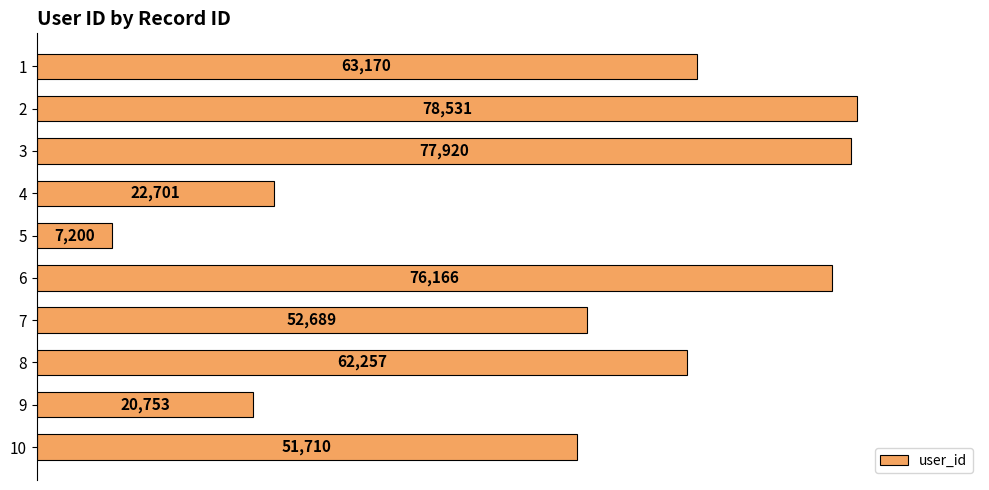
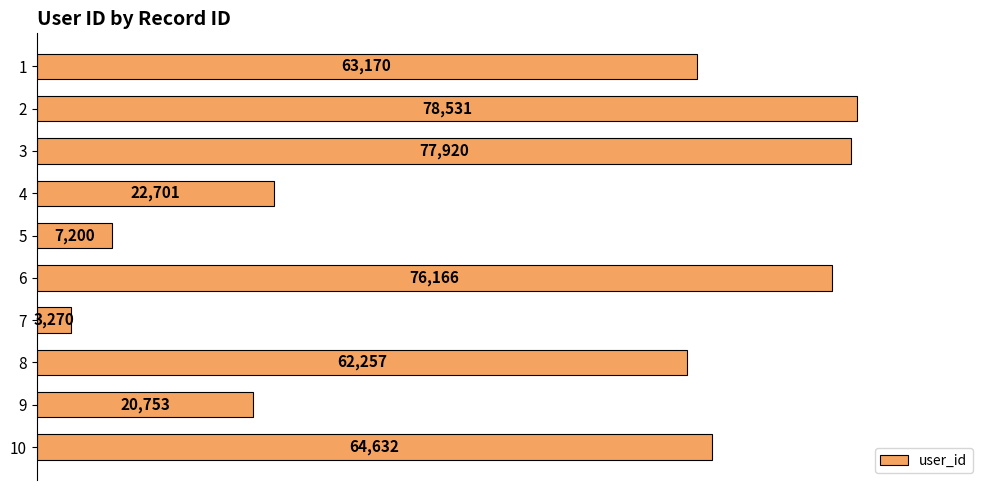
7: 52,689 -> 3,270
10: 51,710 -> 64,632
